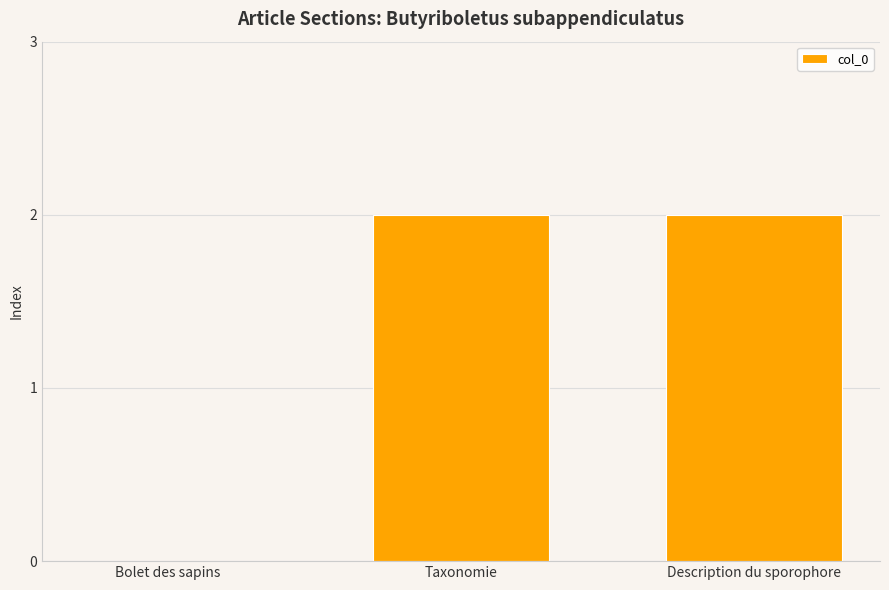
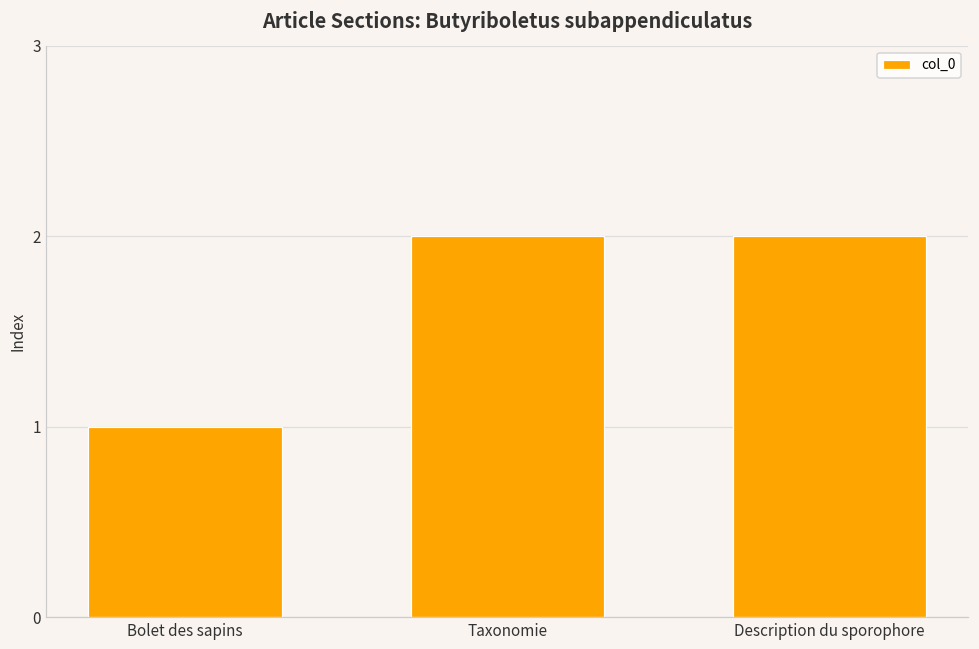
Bolet des sapins: 0 -> 1
